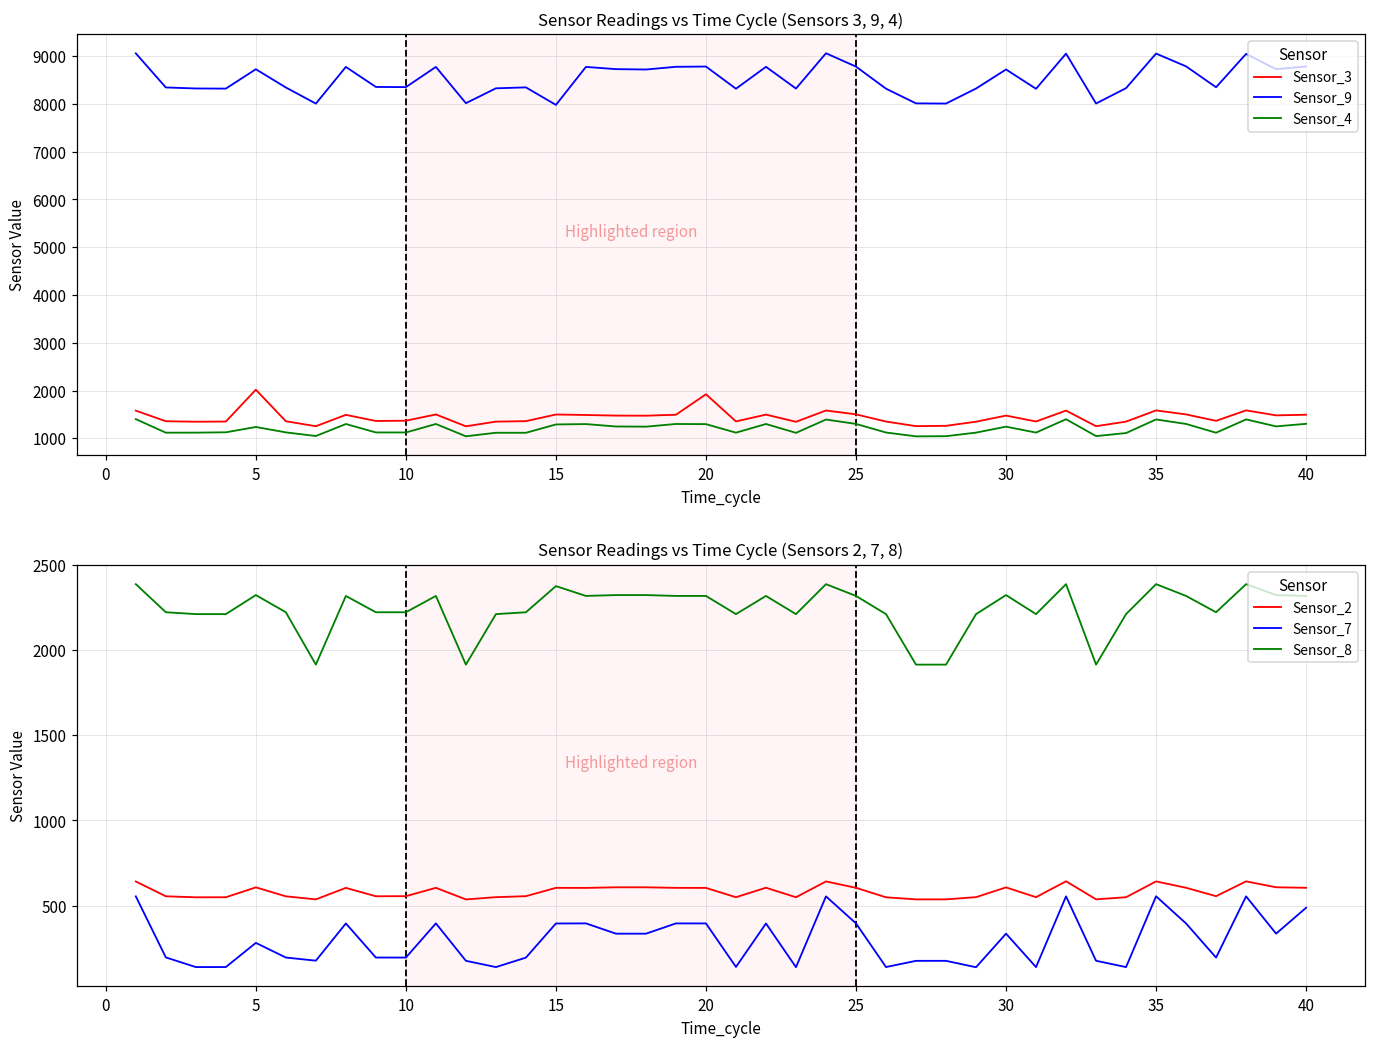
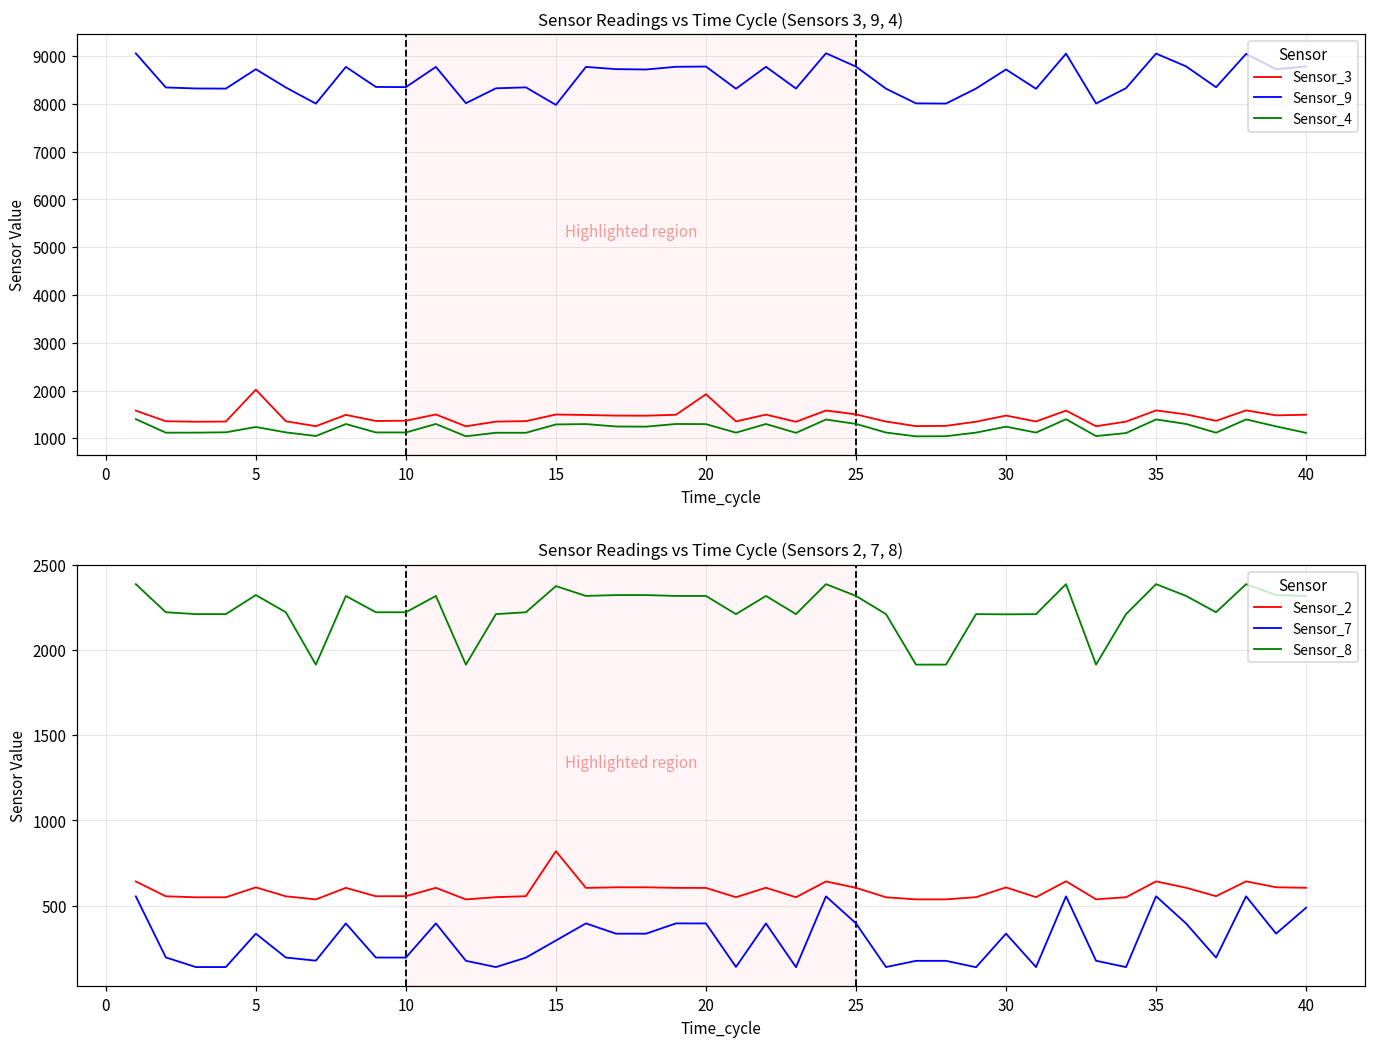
Sensor Readings vs Time Cycle (Sensors 3, 9, 4), Sensor_4, 40: 1300 -> 1100
Sensor Readings vs Time Cycle (Sensors 2, 7, 8), Sensor_7, 5: 280 -> 340
Sensor Readings vs Time Cycle (Sensors 2, 7, 8), Sensor_2, 15: 600 -> 820
Sensor Readings vs Time Cycle (Sensors 2, 7, 8), Sensor_7, 15: 390 -> 290
Sensor Readings vs Time Cycle (Sensors 2, 7, 8), Sensor_8, 30: 2320 -> 2210
